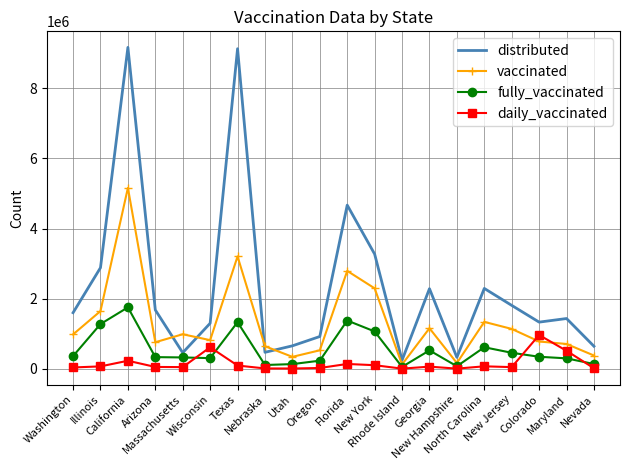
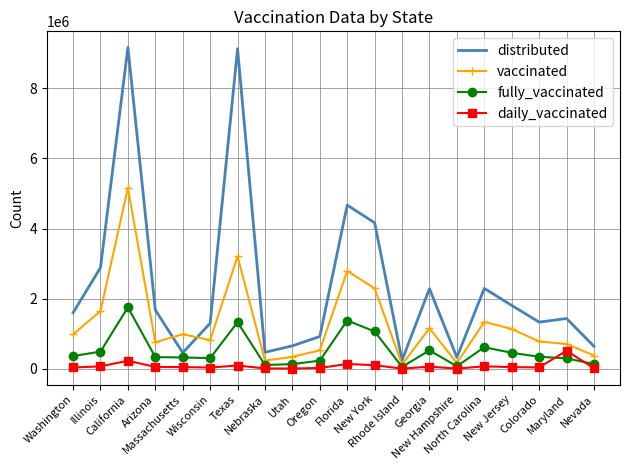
fully_vaccinated, Illinois: 1300000 -> 500000
daily_vaccinated, Wisconsin: 600000 -> 0
vaccinated, Nebraska: 600000 -> 200000
distributed, New York: 3300000 -> 4200000
daily_vaccinated, Colorado: 1000000 -> 0
